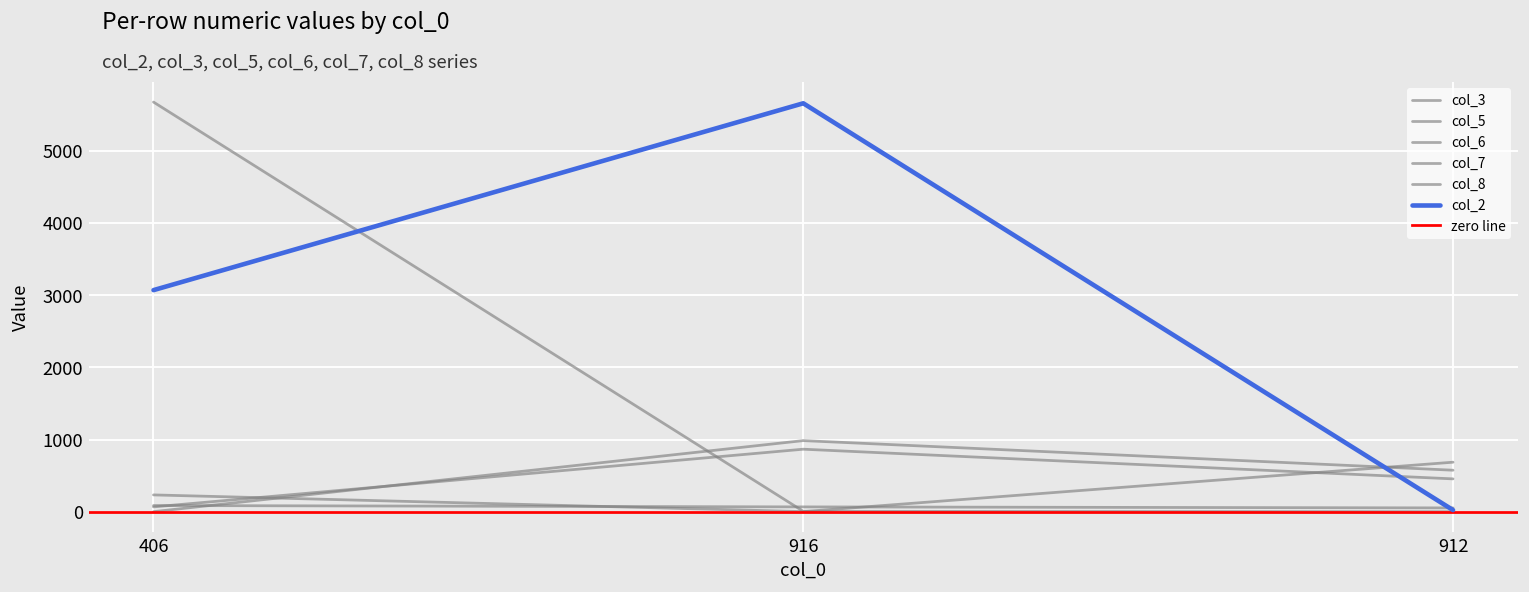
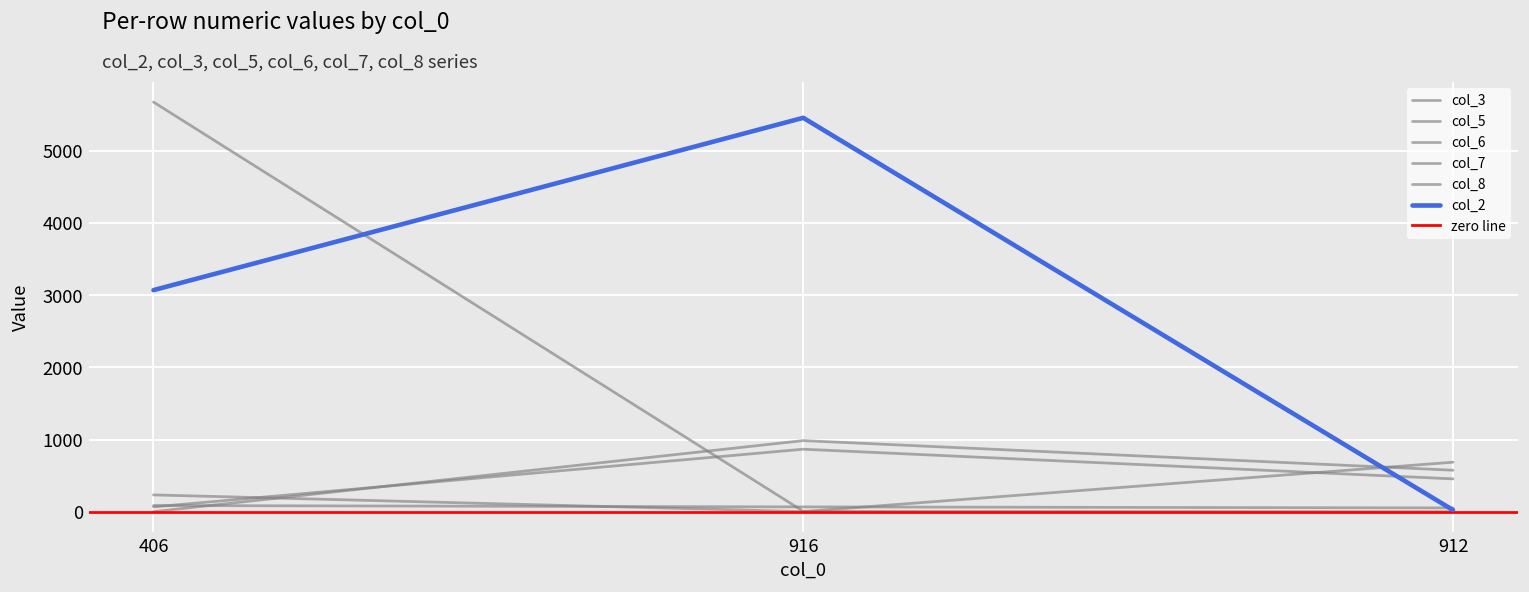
col_2, 916: 5700 -> 5500
